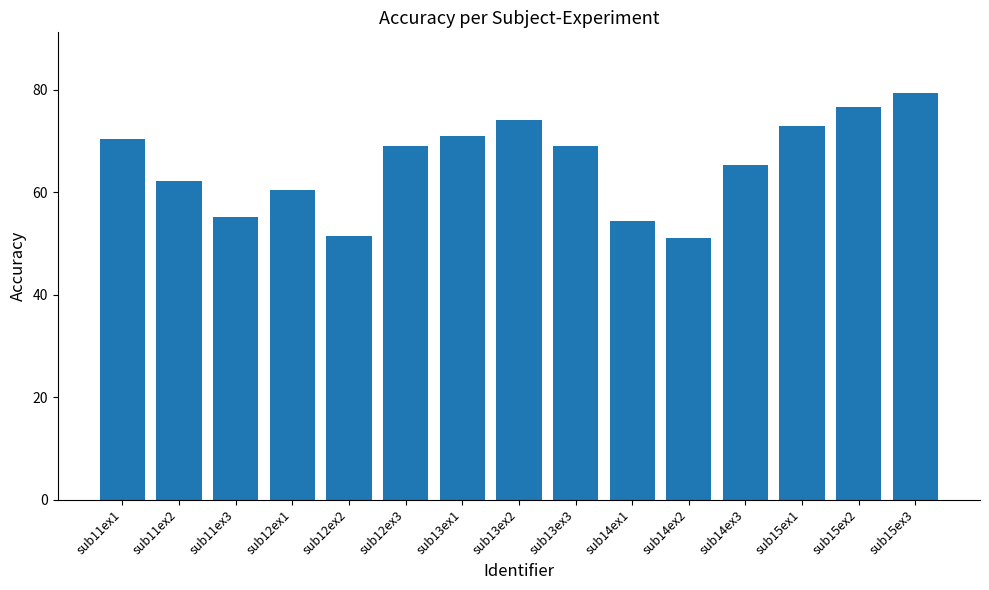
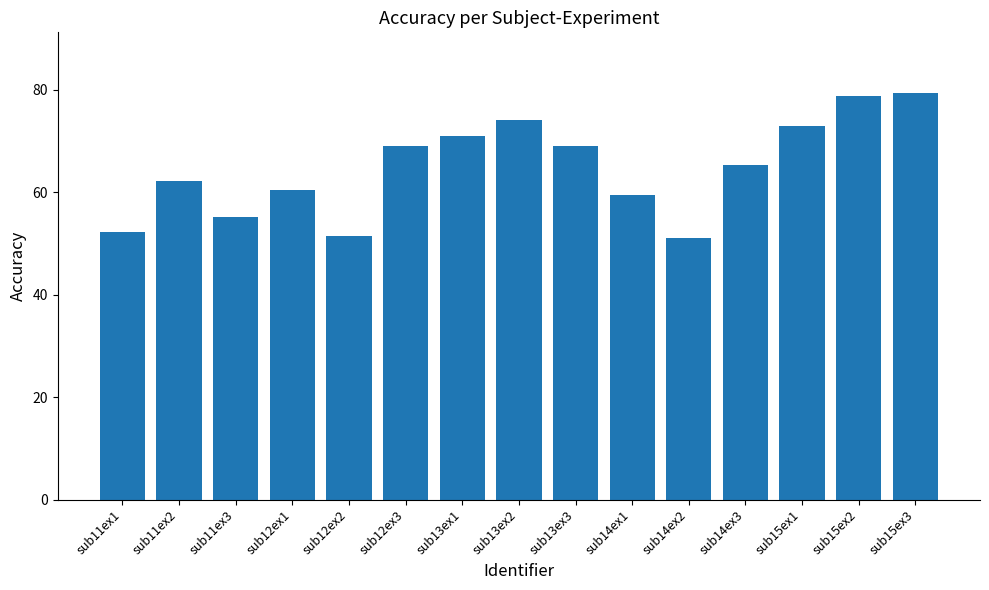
sub11ex1: 70 -> 52
sub14ex1: 54 -> 59
sub15ex2: 77 -> 79
